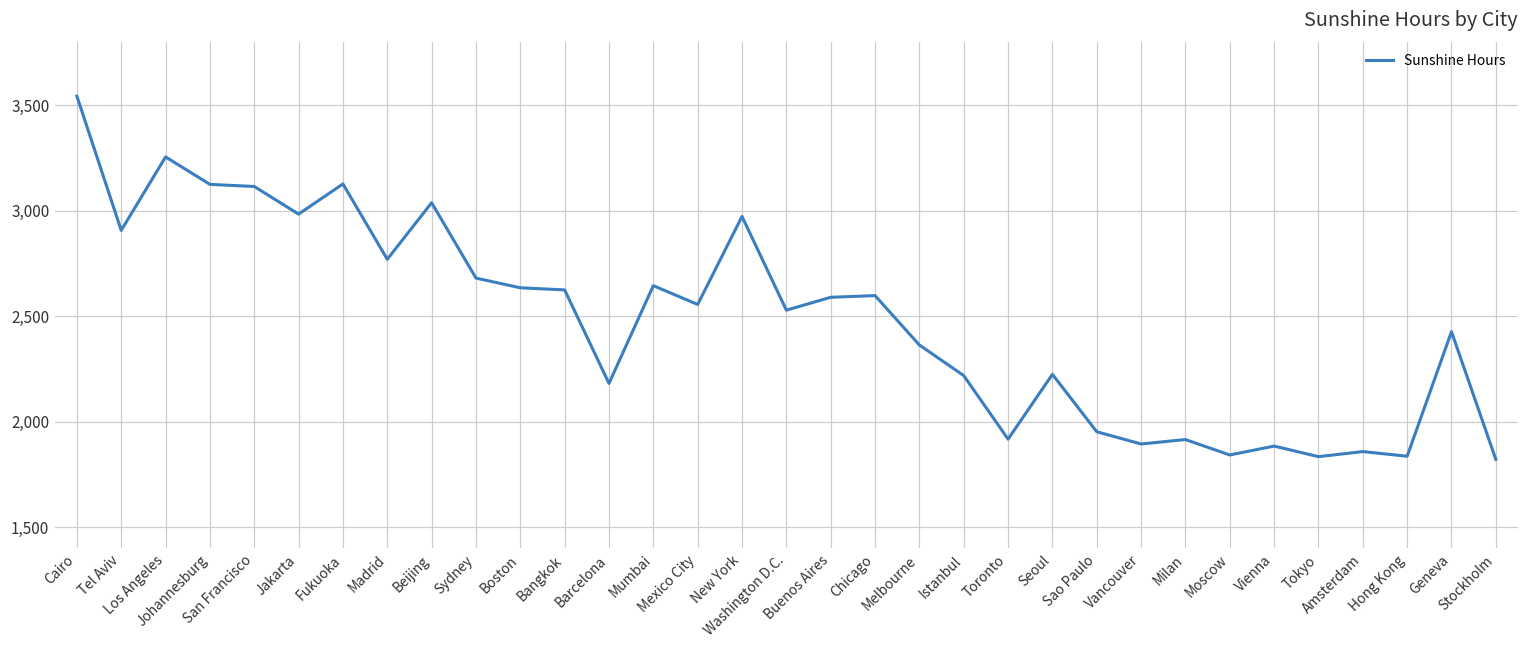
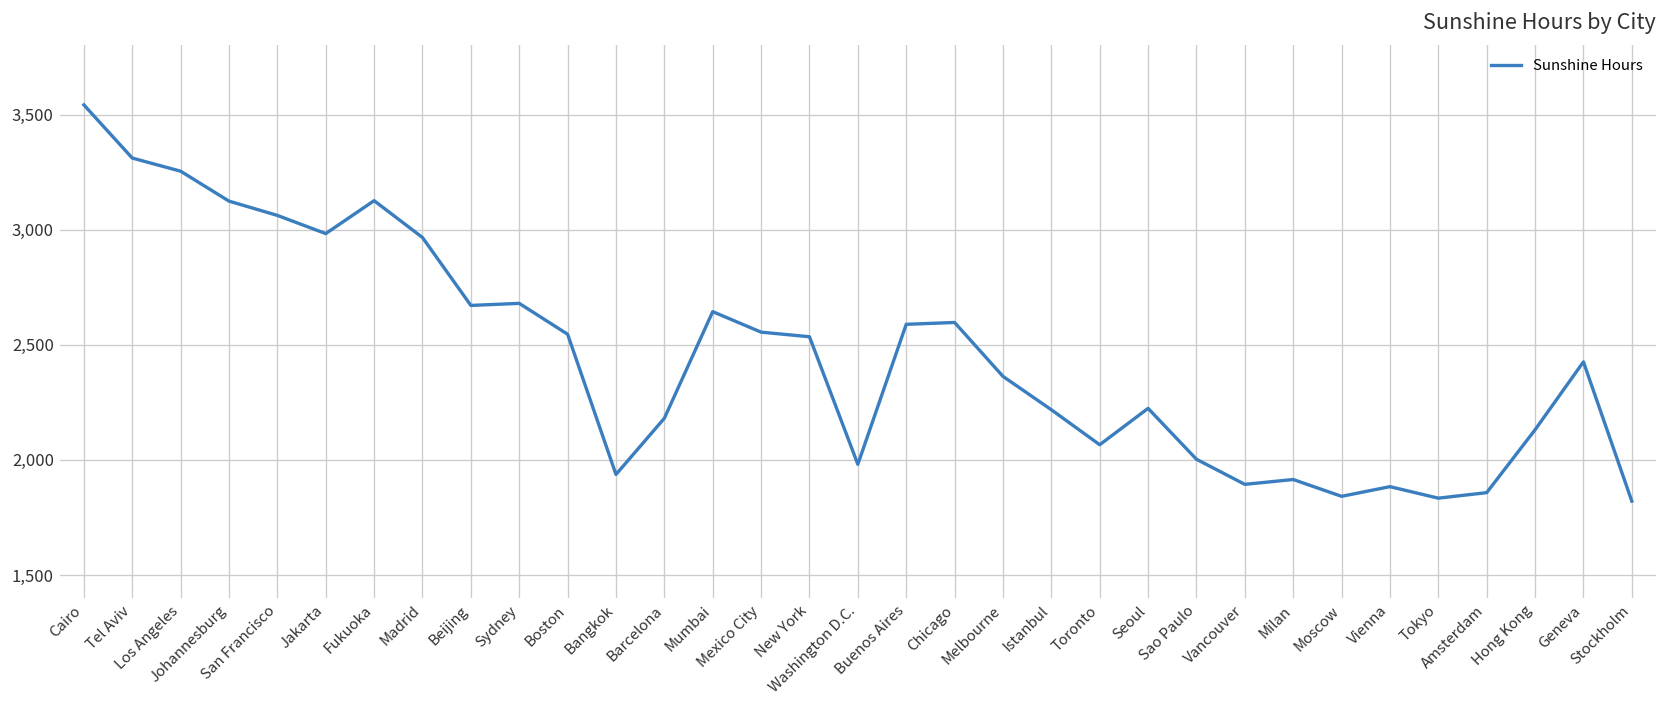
Tel Aviv: 2,910 -> 3,310
San Francisco: 3,110 -> 3,060
Madrid: 2,770 -> 2,970
Beijing: 3,040 -> 2,670
Boston: 2,630 -> 2,550
Bangkok: 2,620 -> 1,940
New York: 2,970 -> 2,540
Washington D.C.: 2,530 -> 1,980
Toronto: 1,920 -> 2,070
Sao Paulo: 1,950 -> 2,000
Hong Kong: 1,840 -> 2,130
